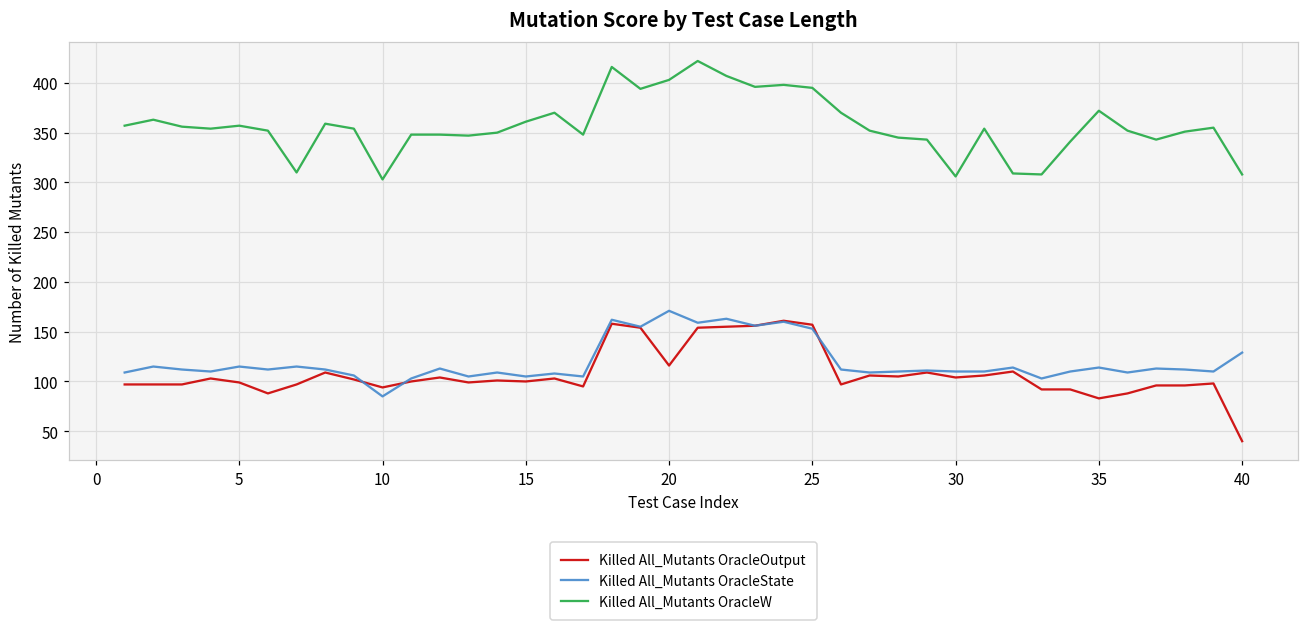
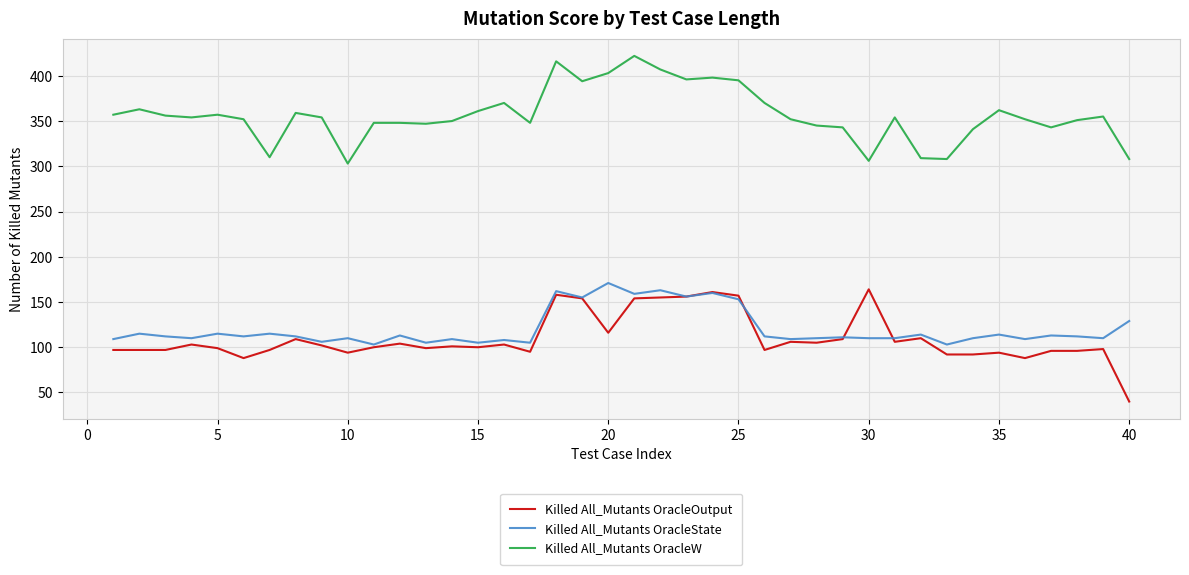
Killed All_Mutants OracleState, 10: 90 -> 110
Killed All_Mutants OracleOutput, 30: 100 -> 160
Killed All_Mutants OracleOutput, 35: 80 -> 90
Killed All_Mutants OracleW, 35: 370 -> 360
